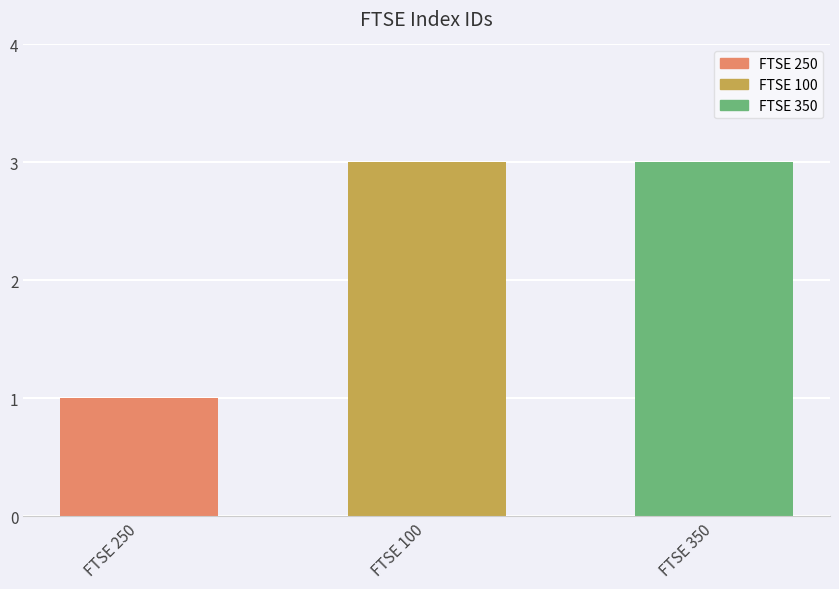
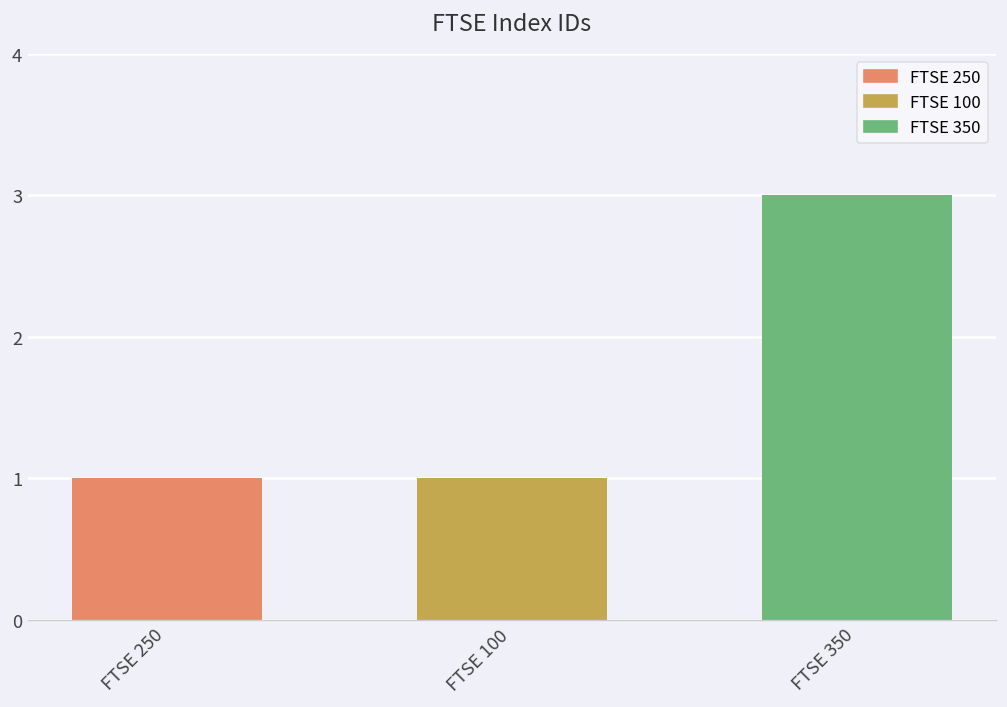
FTSE 100: 3 -> 1
